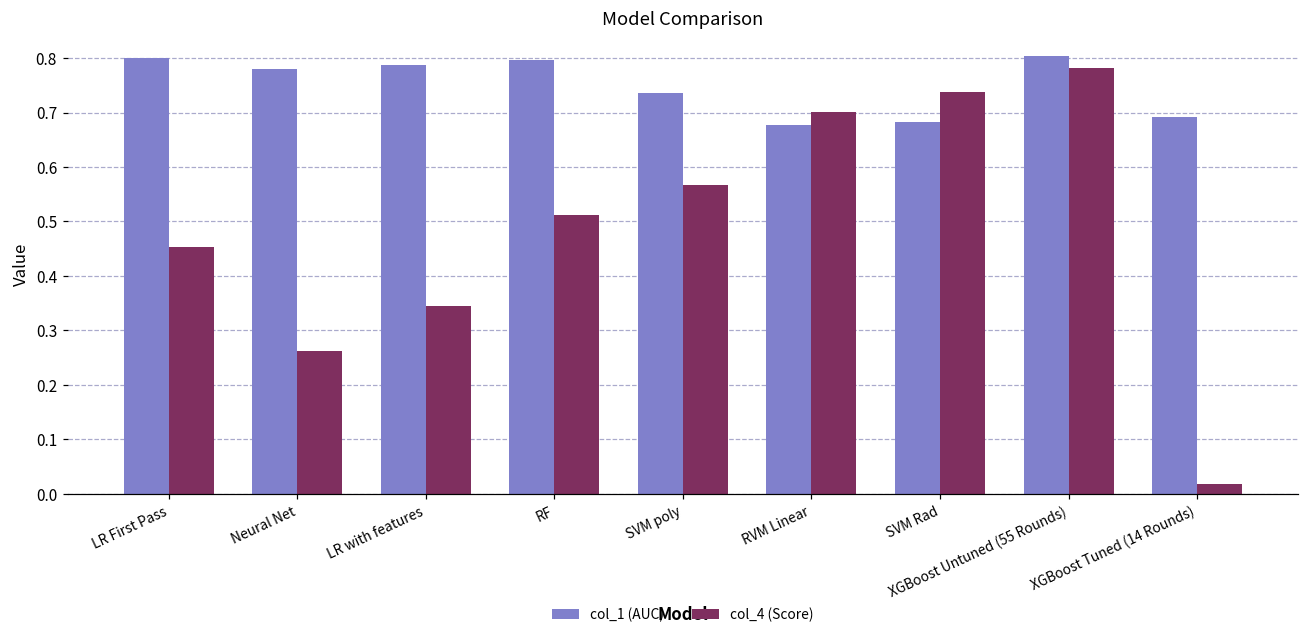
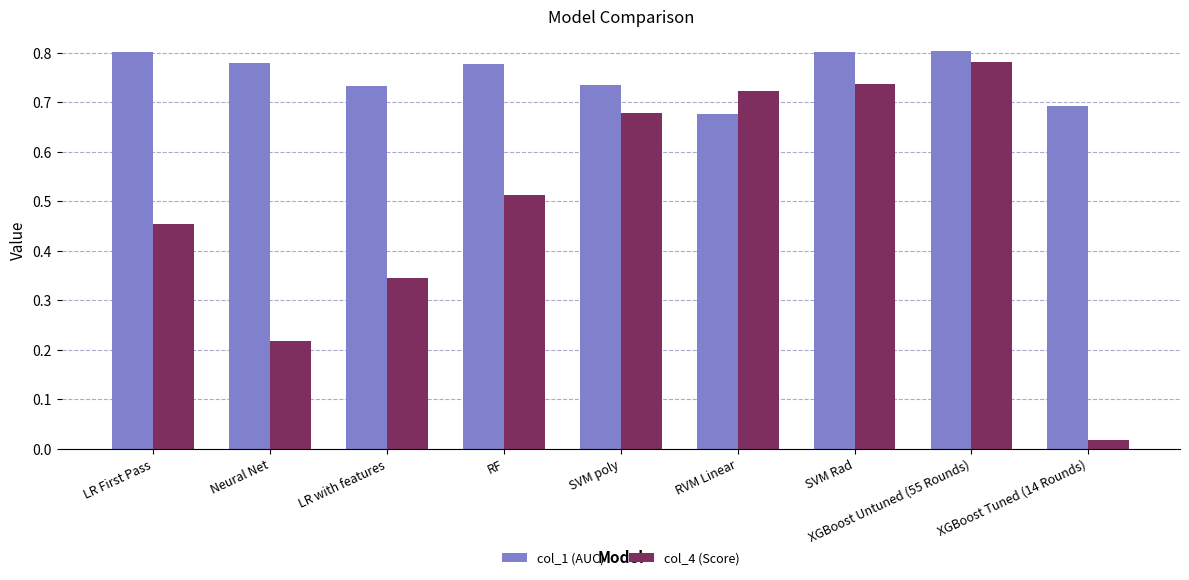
col_4 (Score), Neural Net: 0.26 -> 0.22
col_1 (AUC), LR with features: 0.79 -> 0.73
col_1 (AUC), RF: 0.80 -> 0.78
col_4 (Score), SVM poly: 0.57 -> 0.68
col_4 (Score), RVM Linear: 0.70 -> 0.72
col_1 (AUC), SVM Rad: 0.68 -> 0.80
